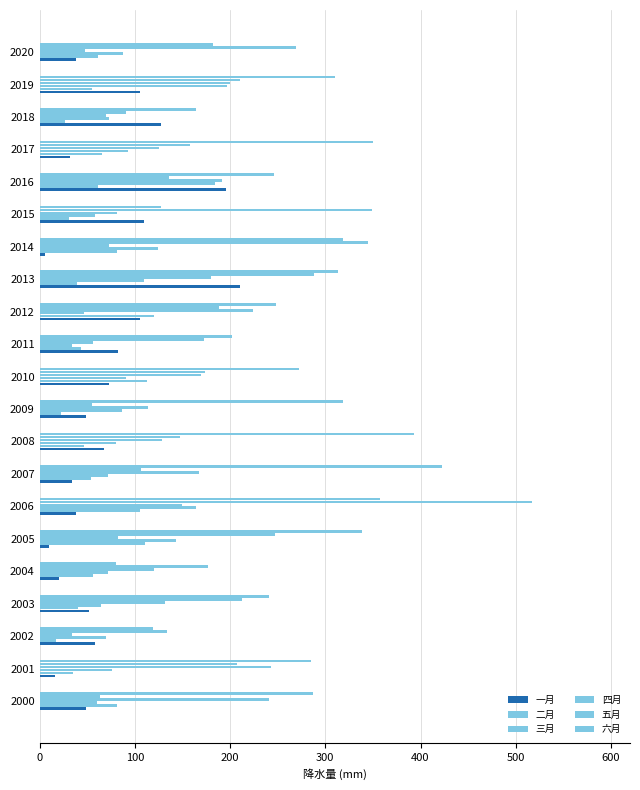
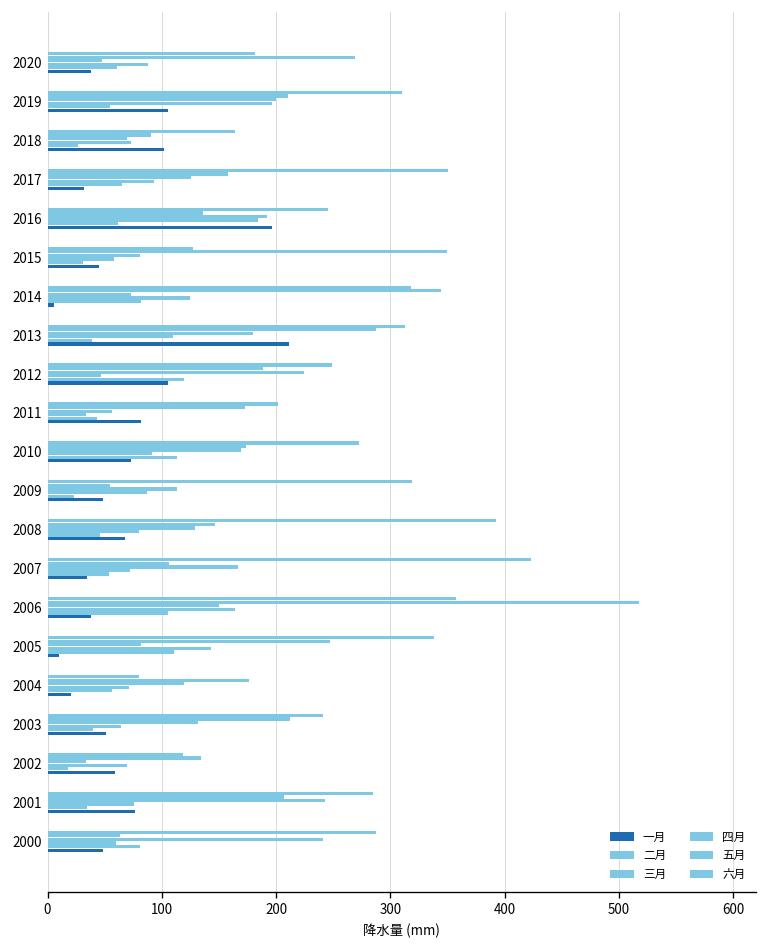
一月, 2018: 130 -> 100
一月, 2015: 110 -> 40
一月, 2001: 20 -> 80
